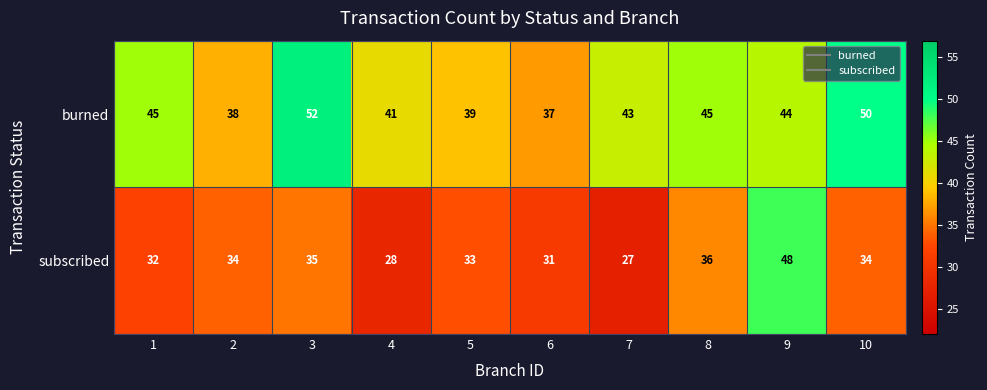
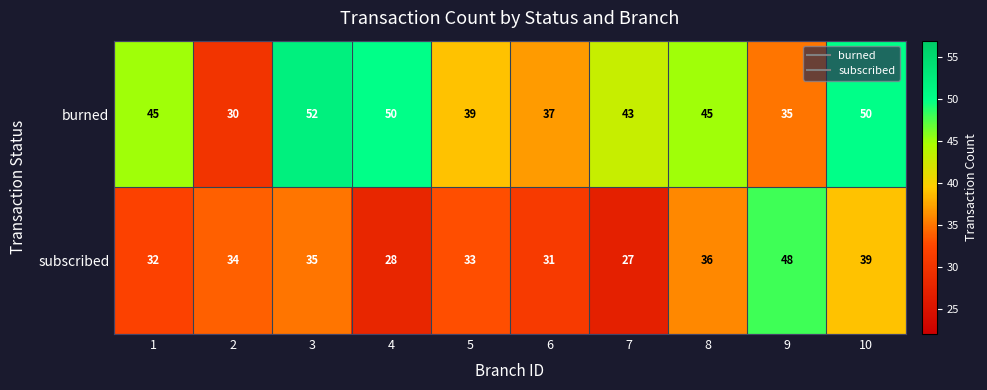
burned, 2: 38 -> 30
burned, 4: 41 -> 50
burned, 9: 44 -> 35
subscribed, 10: 34 -> 39
